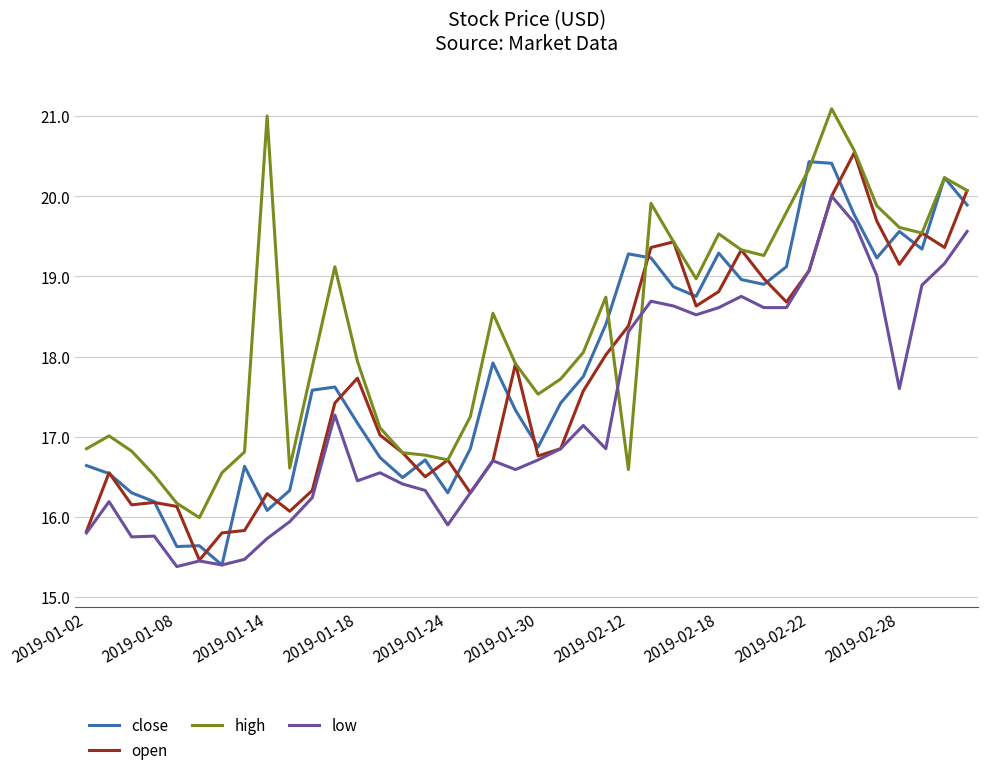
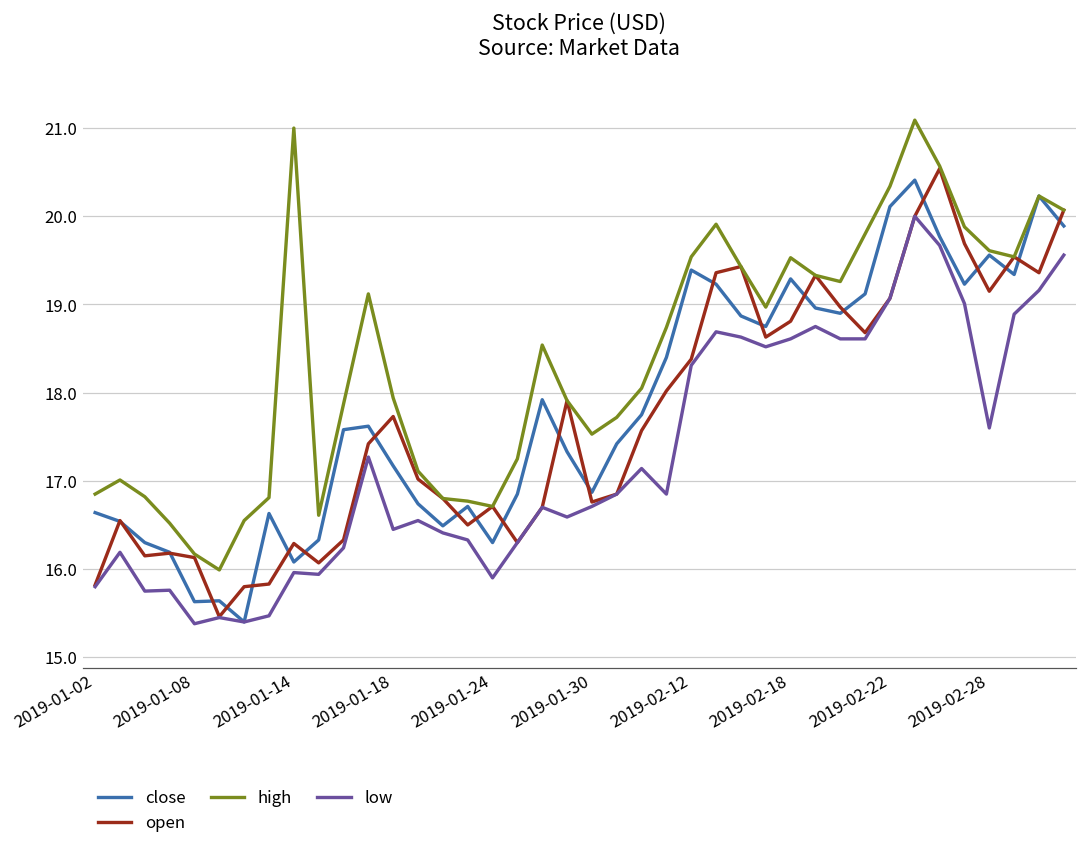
low, 2019-01-14: 15.7 -> 16.0
close, 2019-02-12: 19.3 -> 19.4
high, 2019-02-12: 16.6 -> 19.5
close, 2019-02-22: 20.4 -> 20.1
